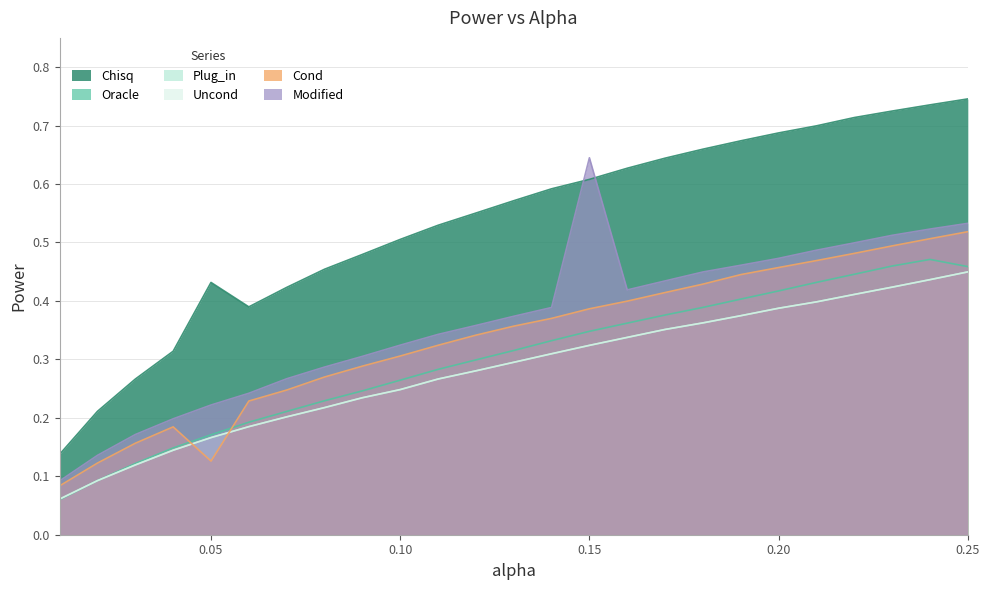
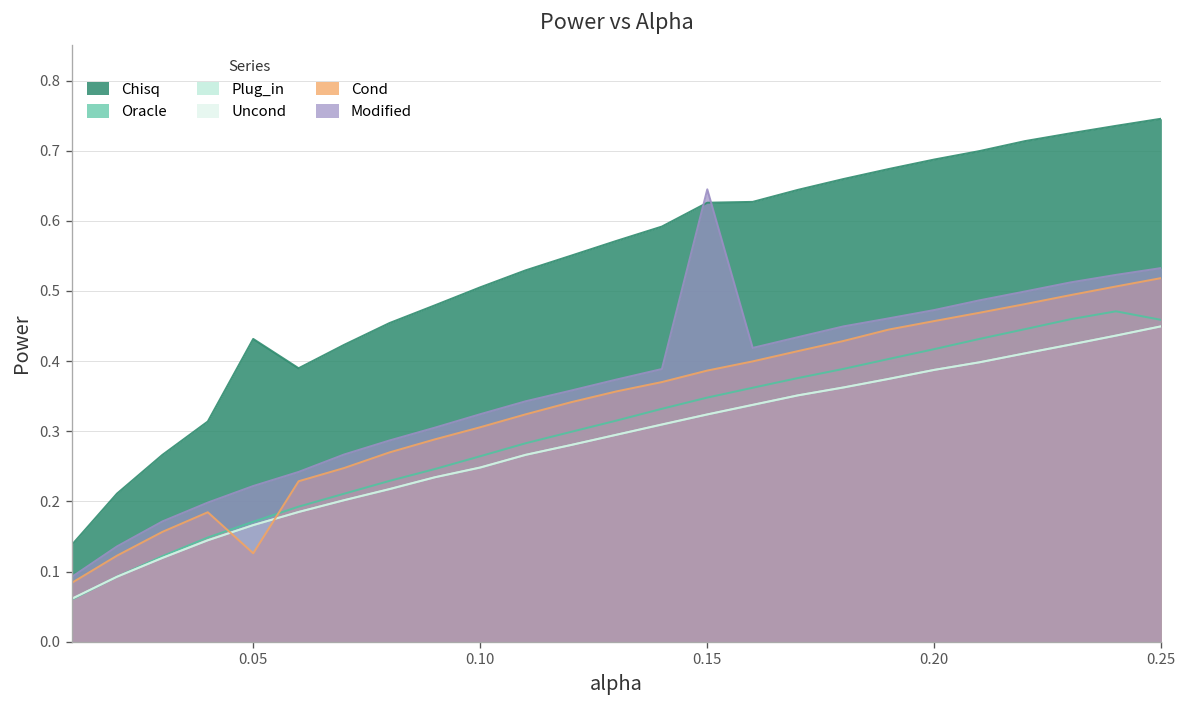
Chisq, 0.15: 0.61 -> 0.63
